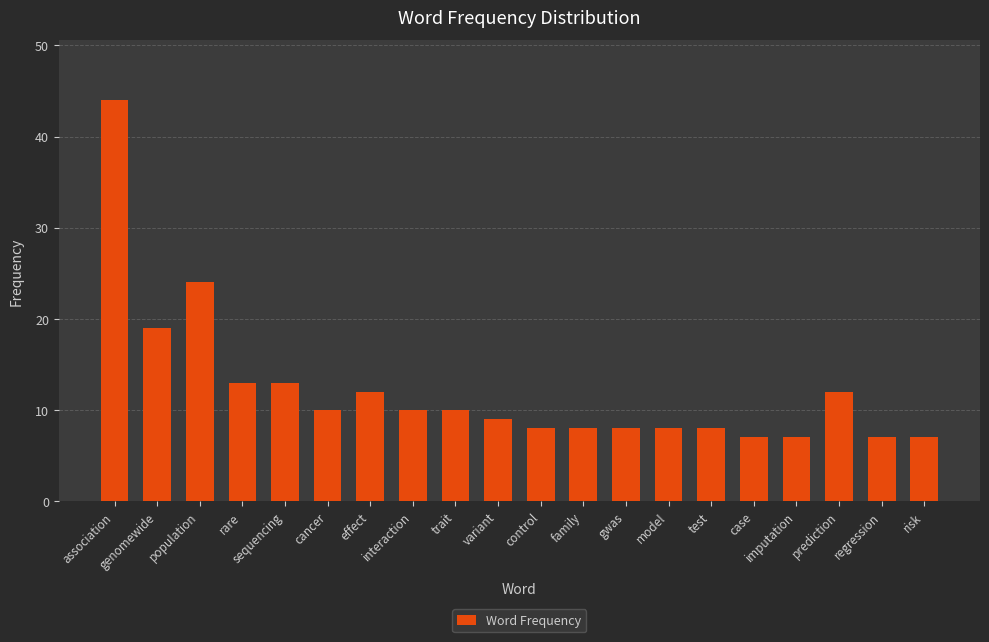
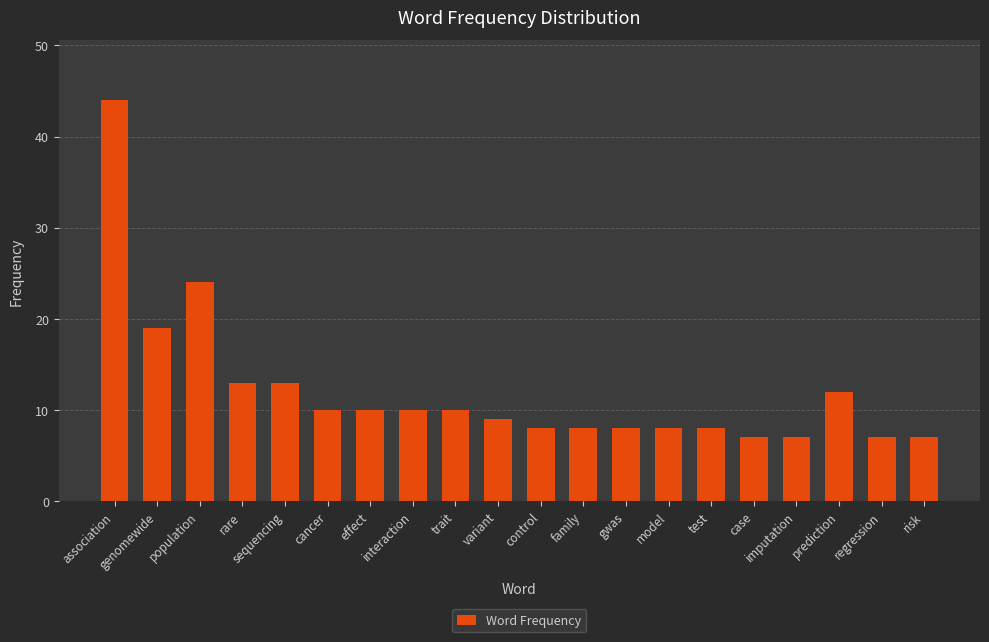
effect: 12 -> 10
